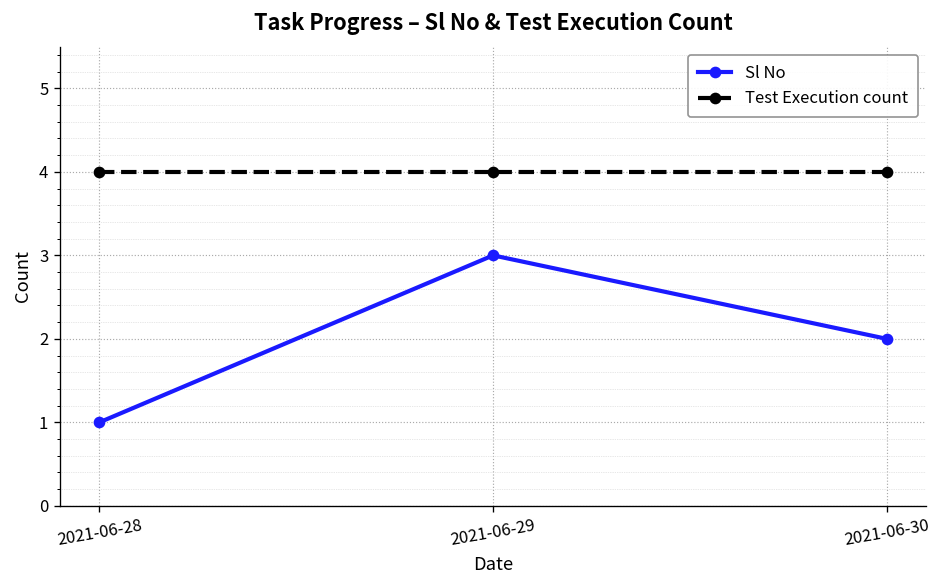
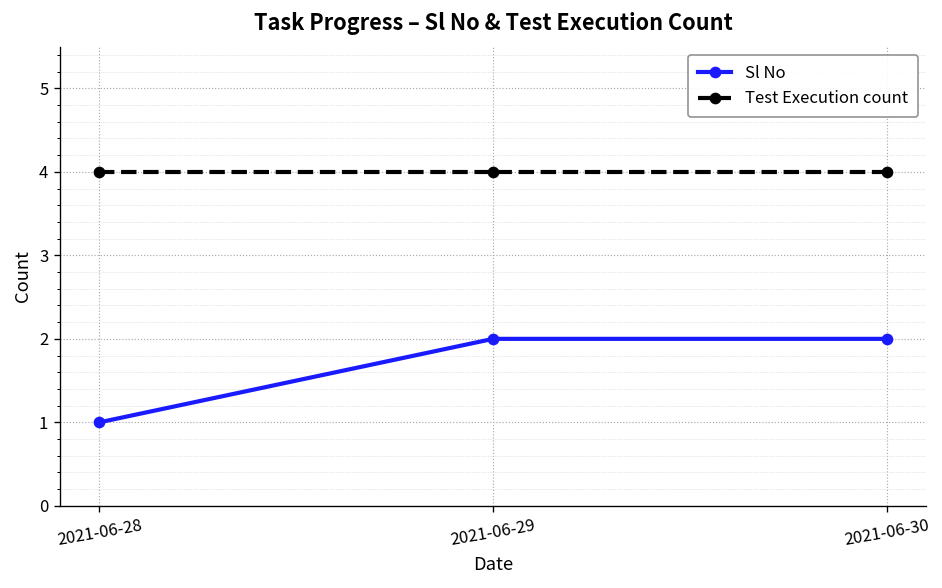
Sl No, 2021-06-29: 3 -> 2
